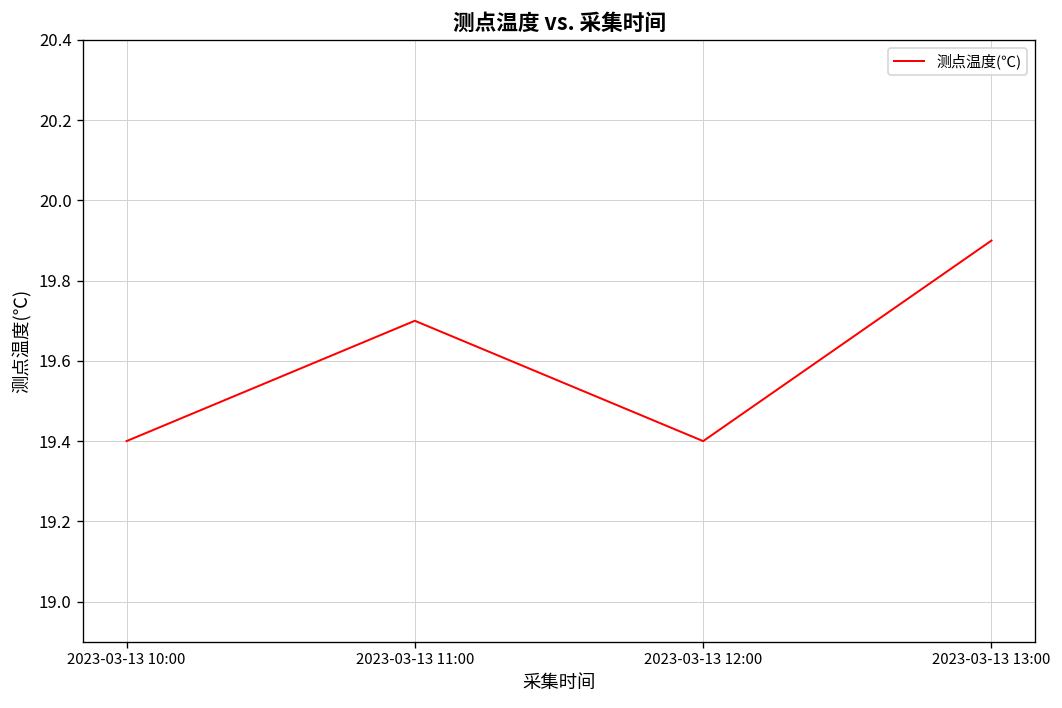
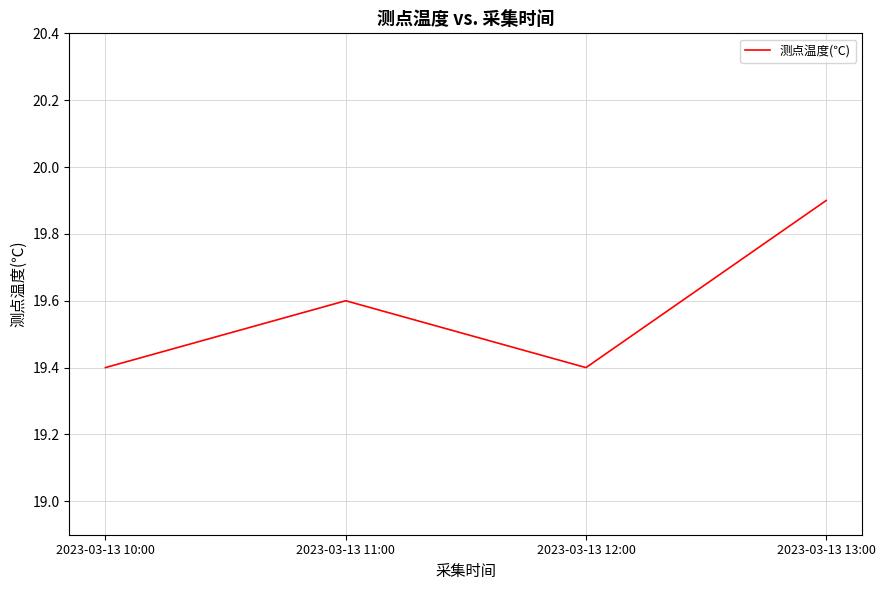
2023-03-13 11:00: 19.7 -> 19.6
